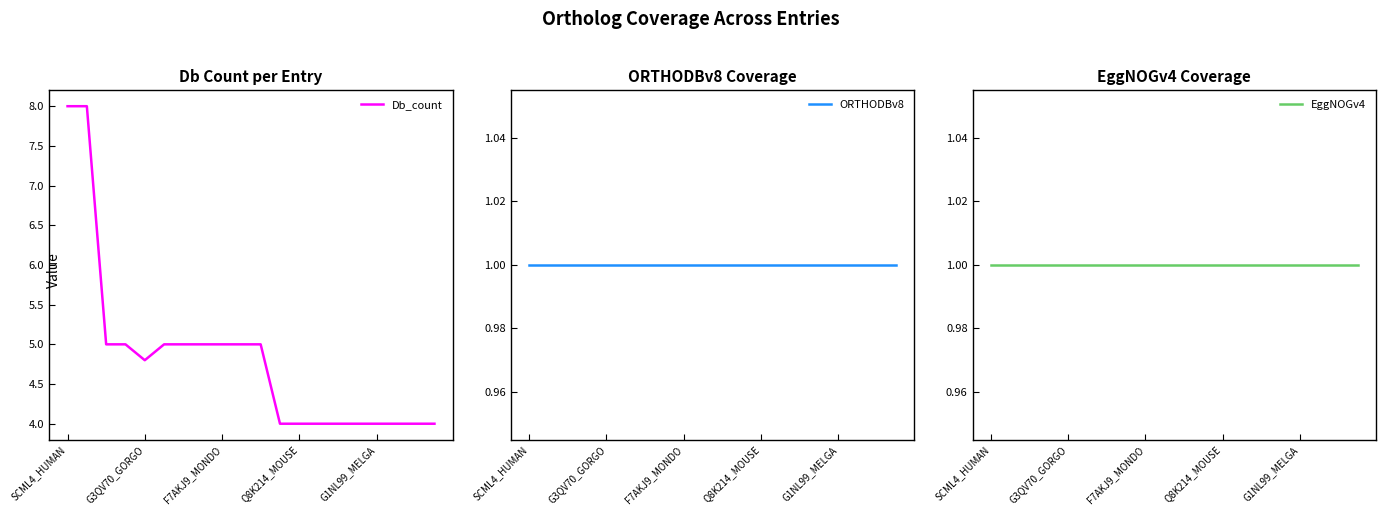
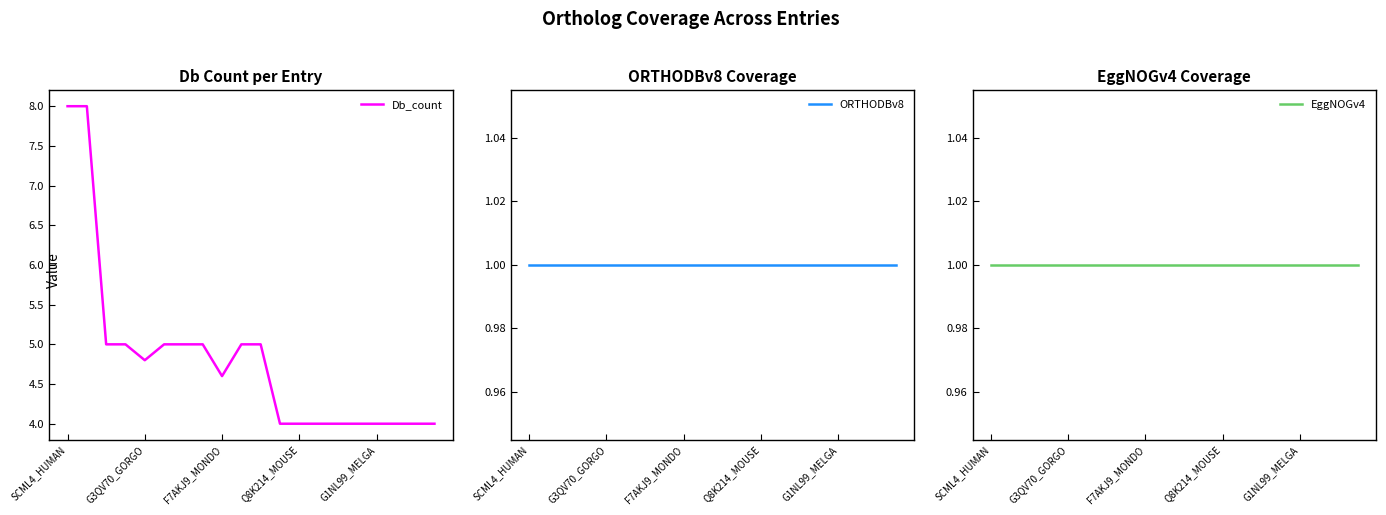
Db Count per Entry, F7AKJ9_MONDO: 5.0 -> 4.6
